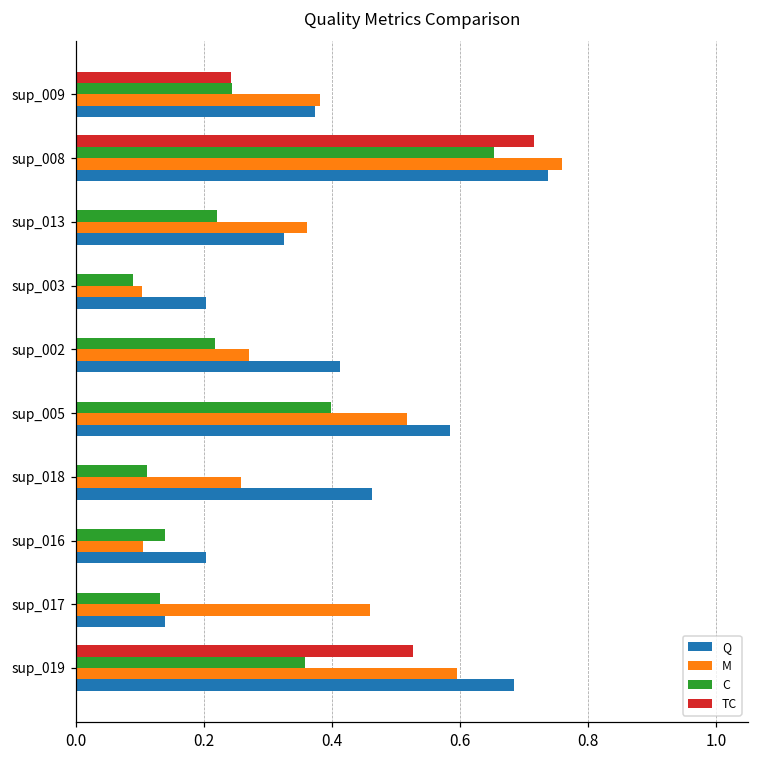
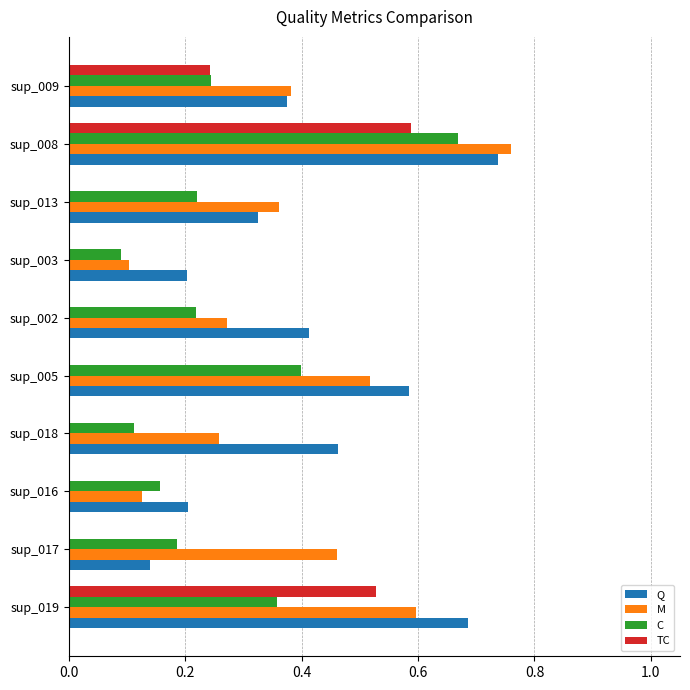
TC, sup_008: 0.72 -> 0.59
C, sup_008: 0.65 -> 0.67
C, sup_016: 0.14 -> 0.16
M, sup_016: 0.11 -> 0.13
C, sup_017: 0.13 -> 0.19
